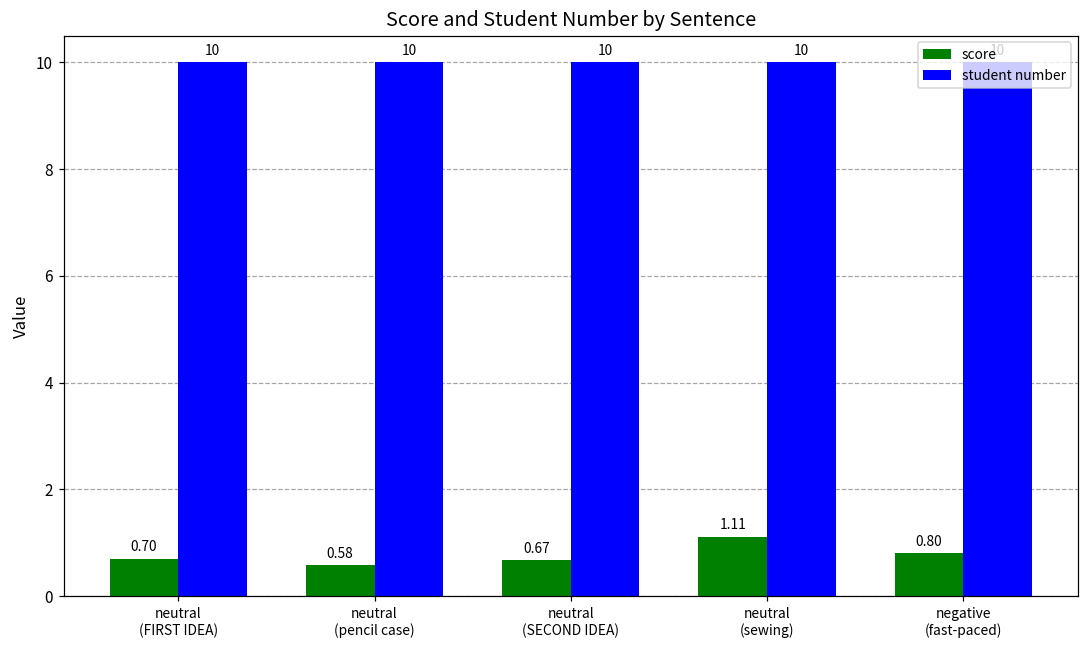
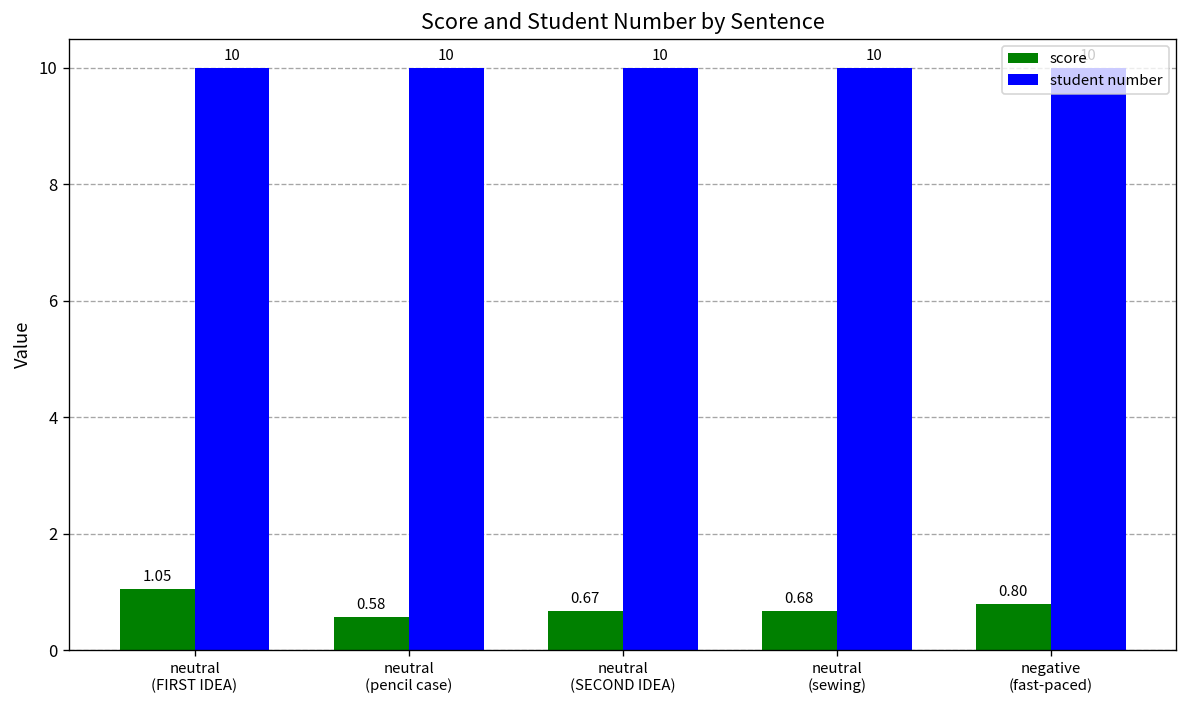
score, neutral (FIRST IDEA): 0.70 -> 1.05
score, neutral (sewing): 1.11 -> 0.68
